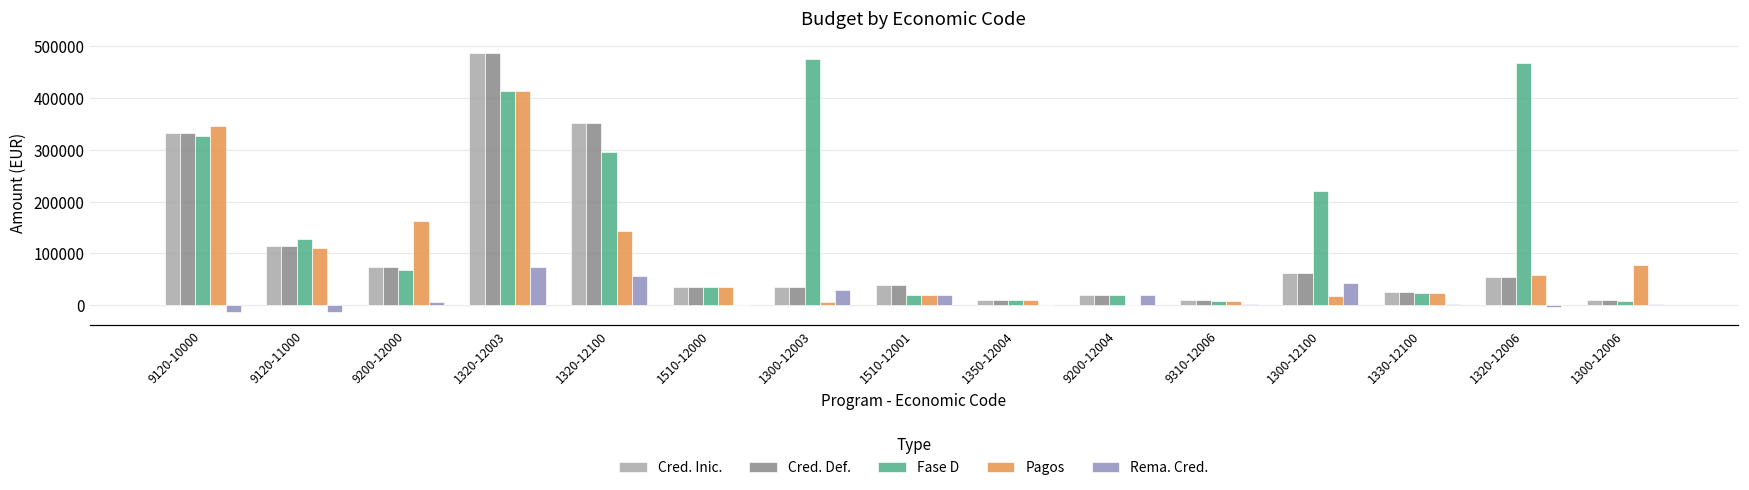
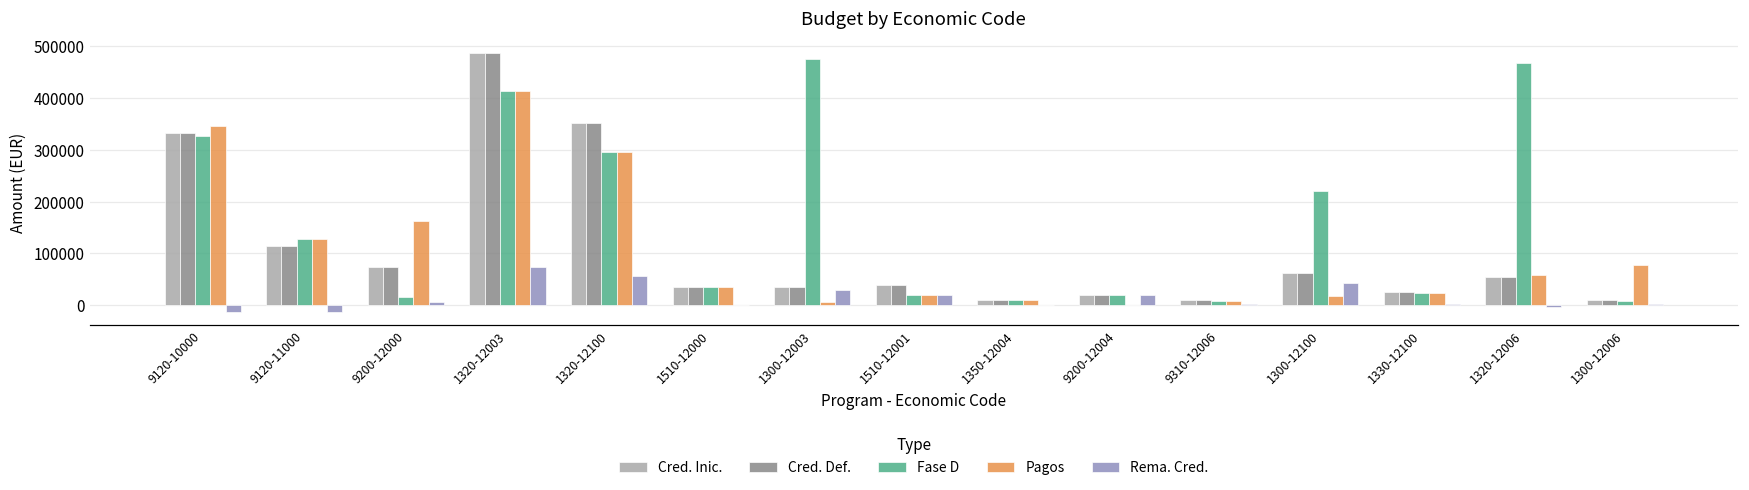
Pagos, 9120-11000: 110000 -> 130000
Fase D, 9200-12000: 70000 -> 20000
Pagos, 1320-12100: 140000 -> 300000
